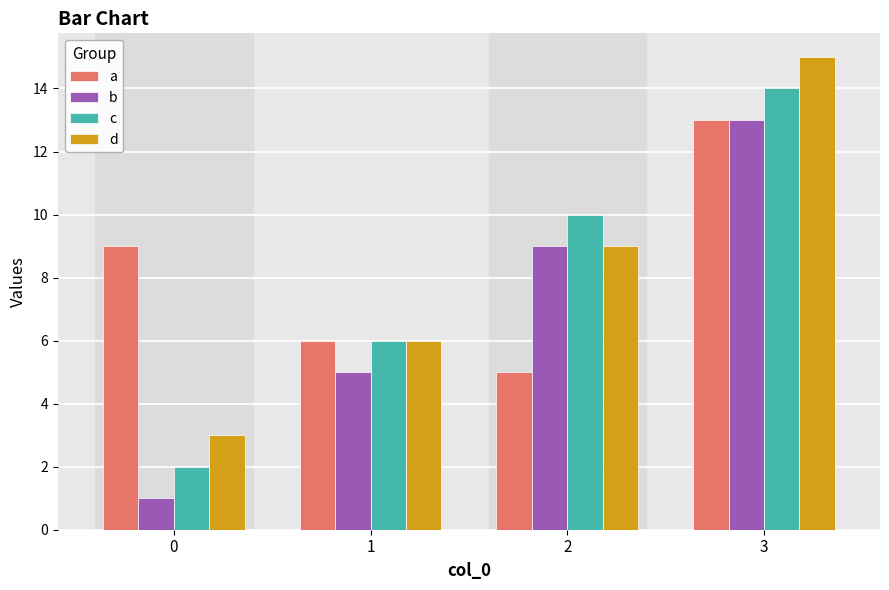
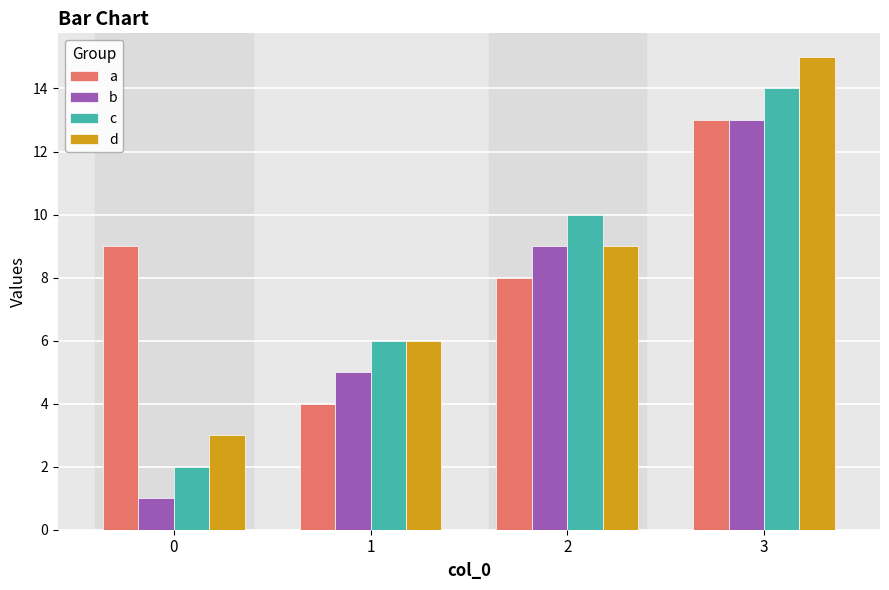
a, 1: 6 -> 4
a, 2: 5 -> 8
